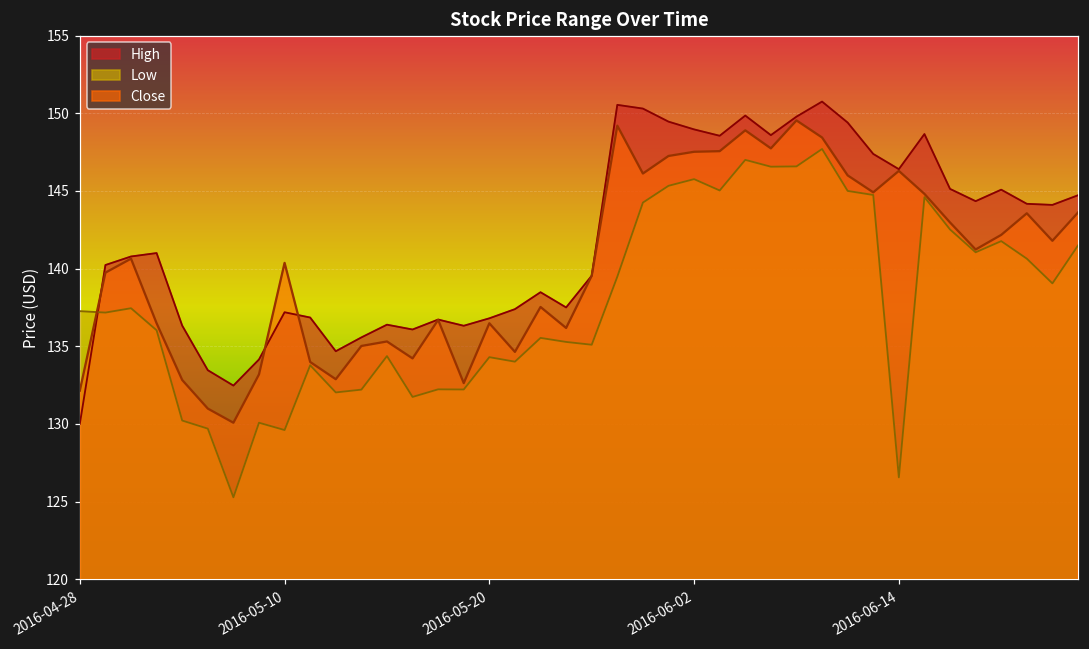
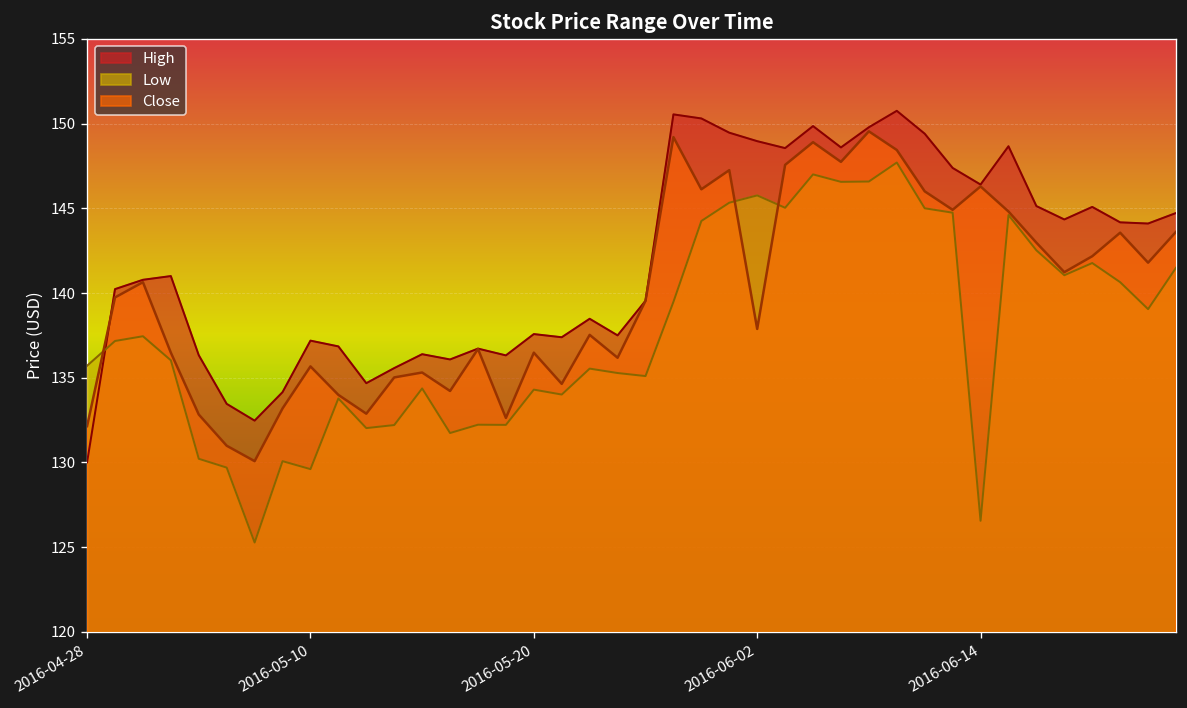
Low, 2016-04-28: 137.3 -> 135.7
Close, 2016-05-10: 140.4 -> 135.7
High, 2016-05-20: 136.8 -> 137.6
Close, 2016-06-02: 147.5 -> 137.9
